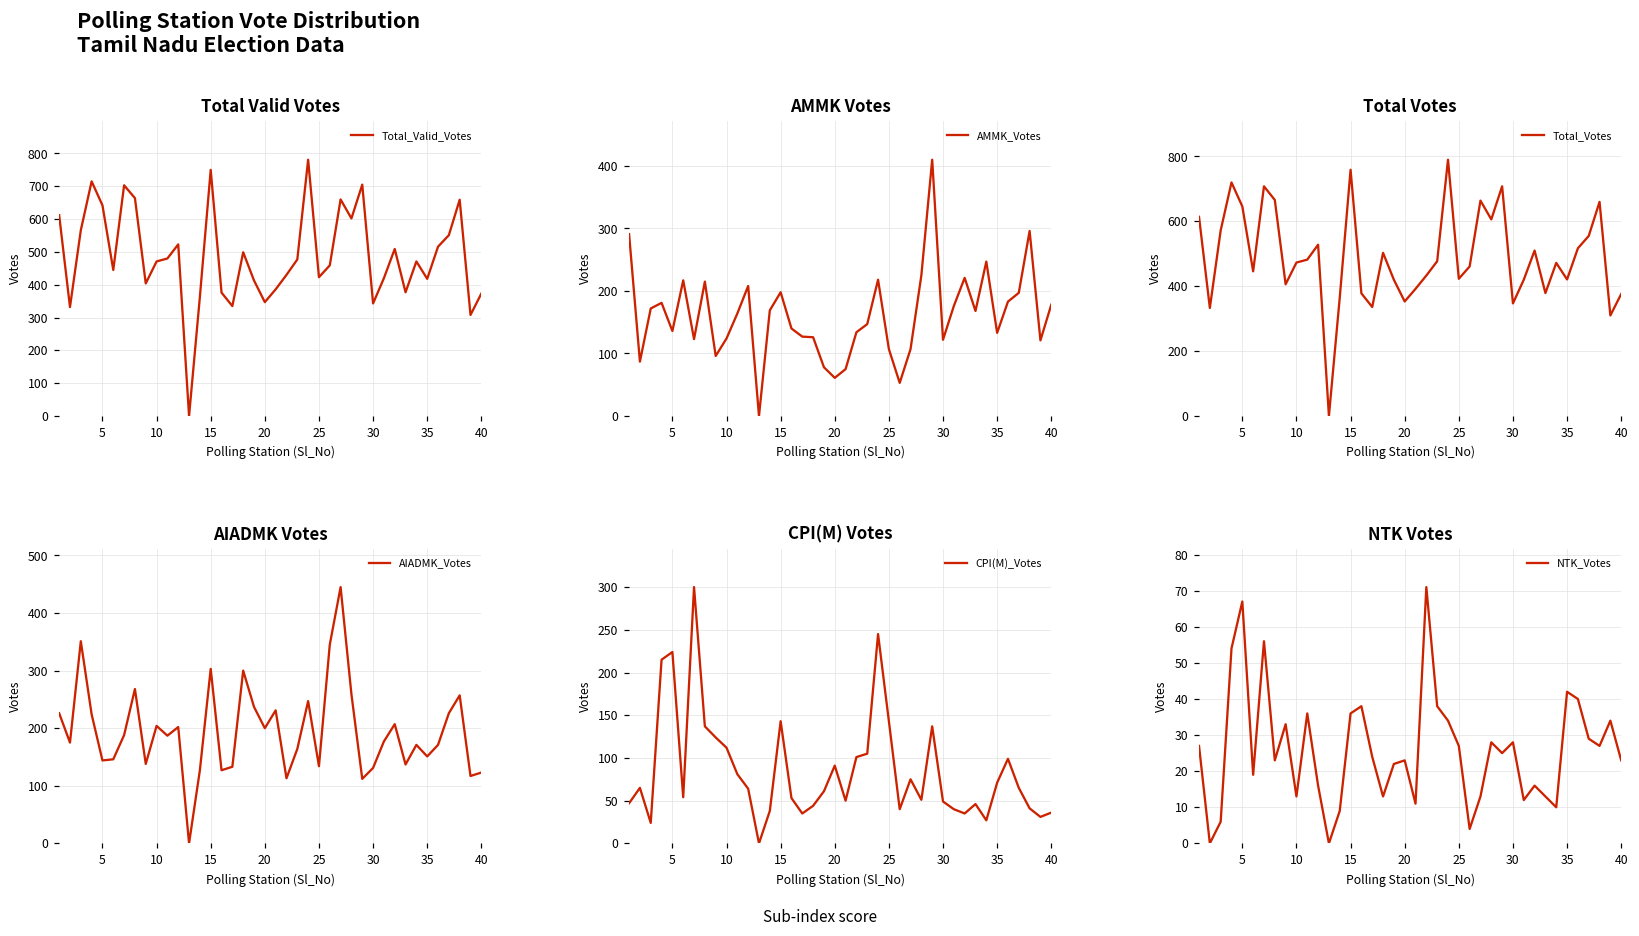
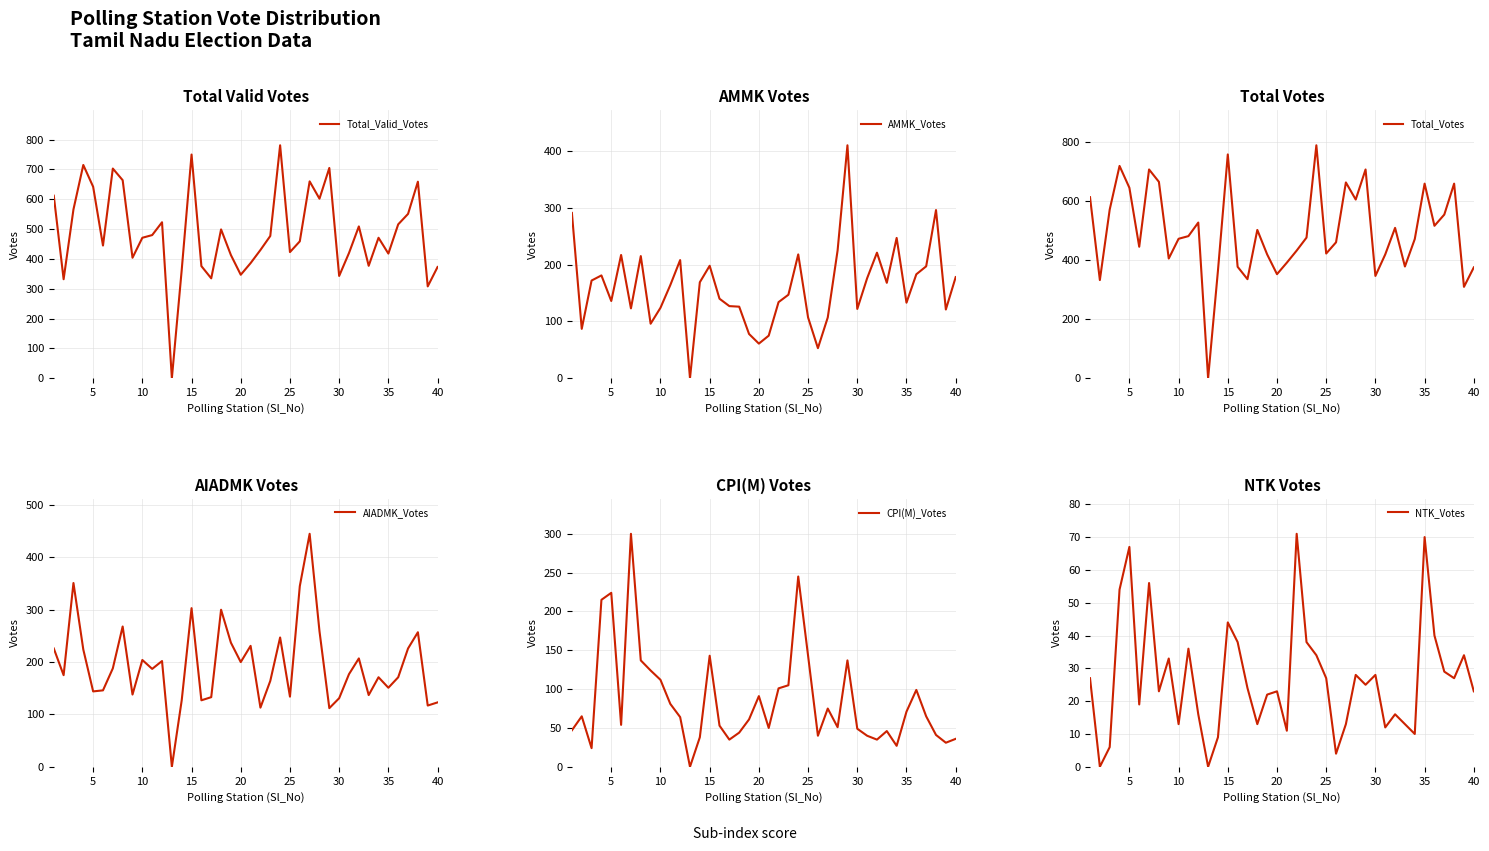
Total Votes, 35: 420 -> 660
NTK Votes, 15: 36 -> 44
NTK Votes, 35: 42 -> 70
